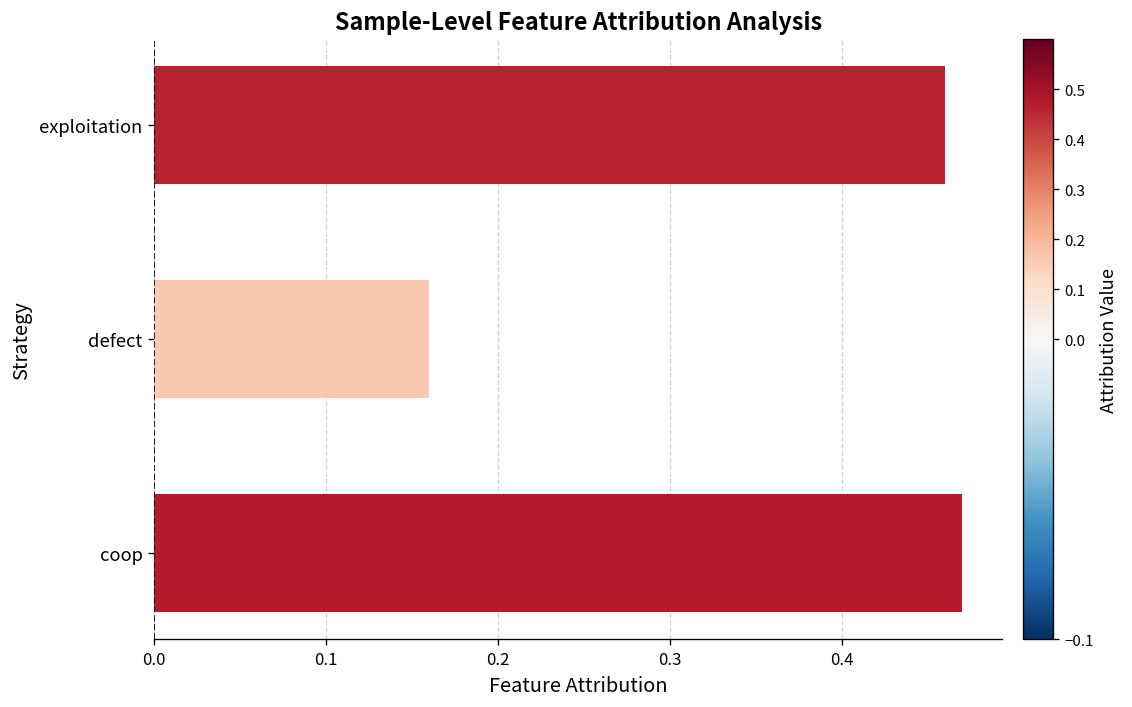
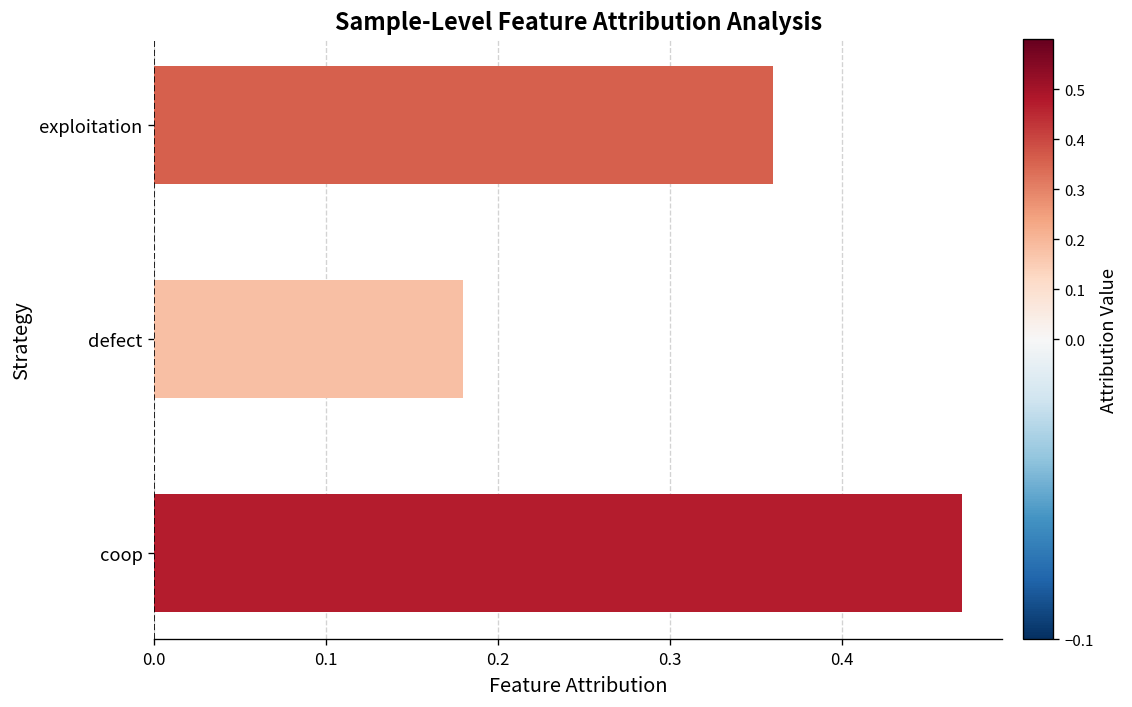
exploitation: 0.46 -> 0.36
defect: 0.16 -> 0.18
